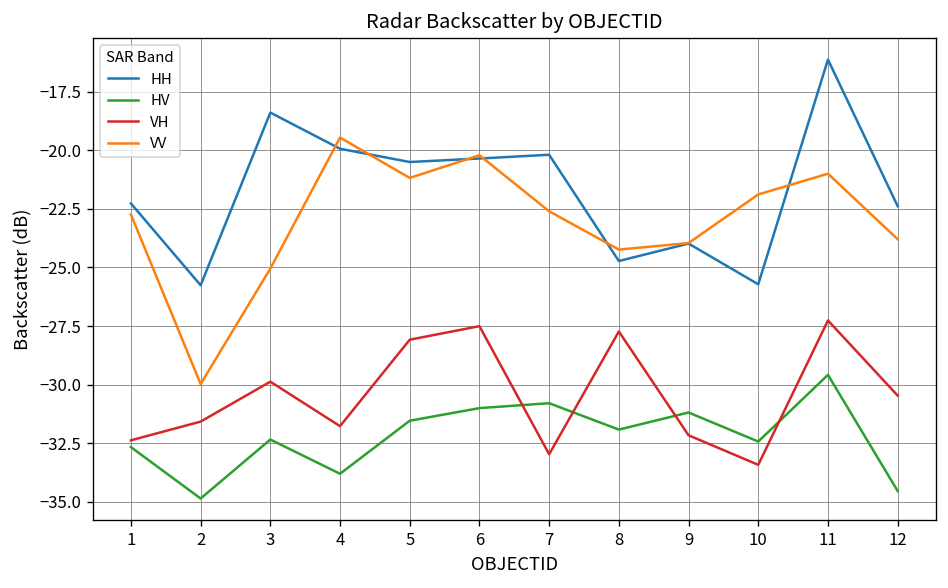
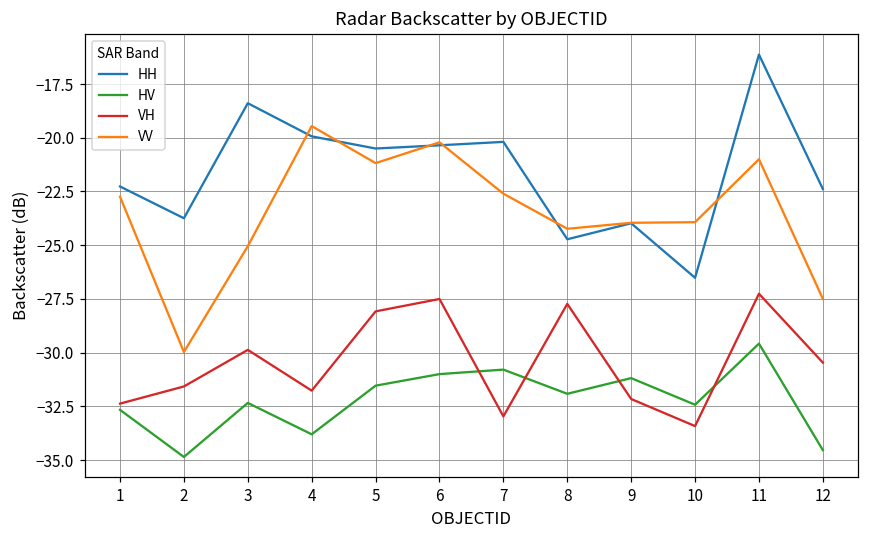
HH, 2: -25.8 -> -23.7
HH, 10: -25.7 -> -26.5
VV, 10: -21.9 -> -23.9
VV, 12: -23.8 -> -27.5
